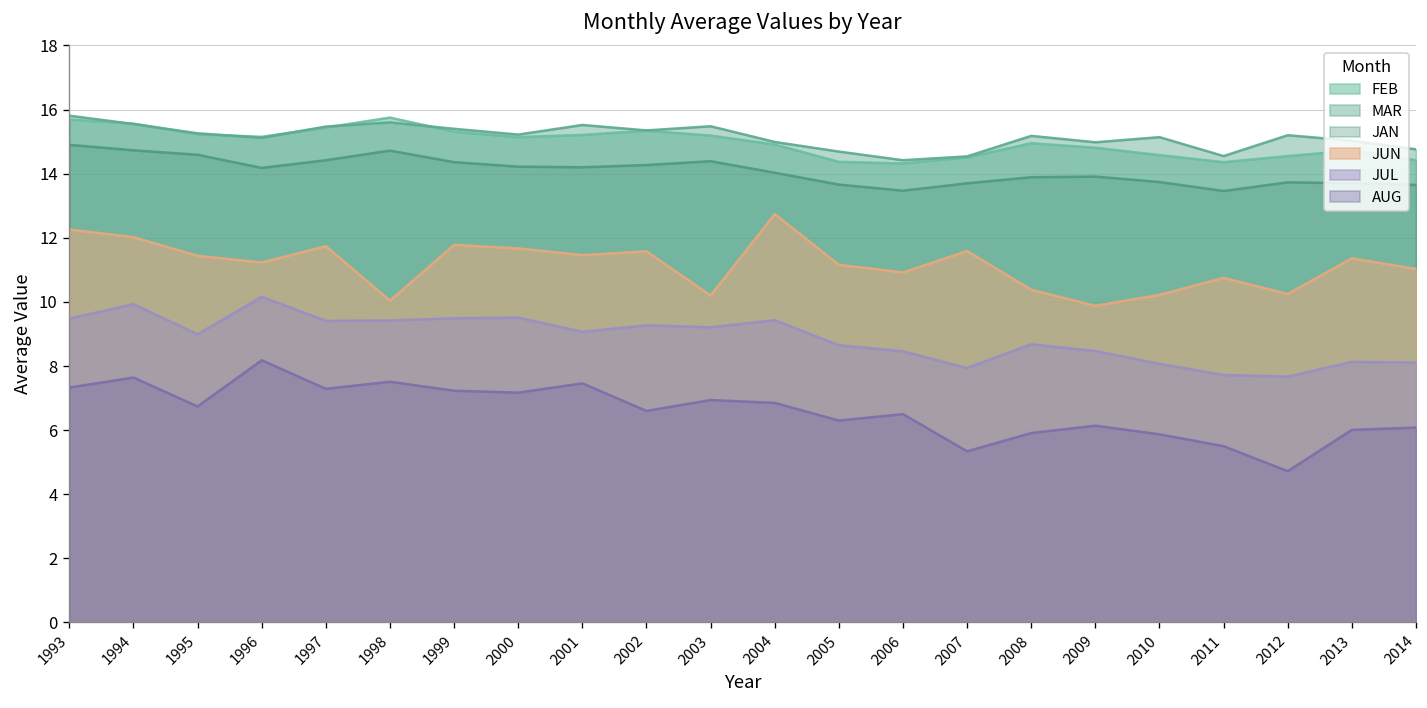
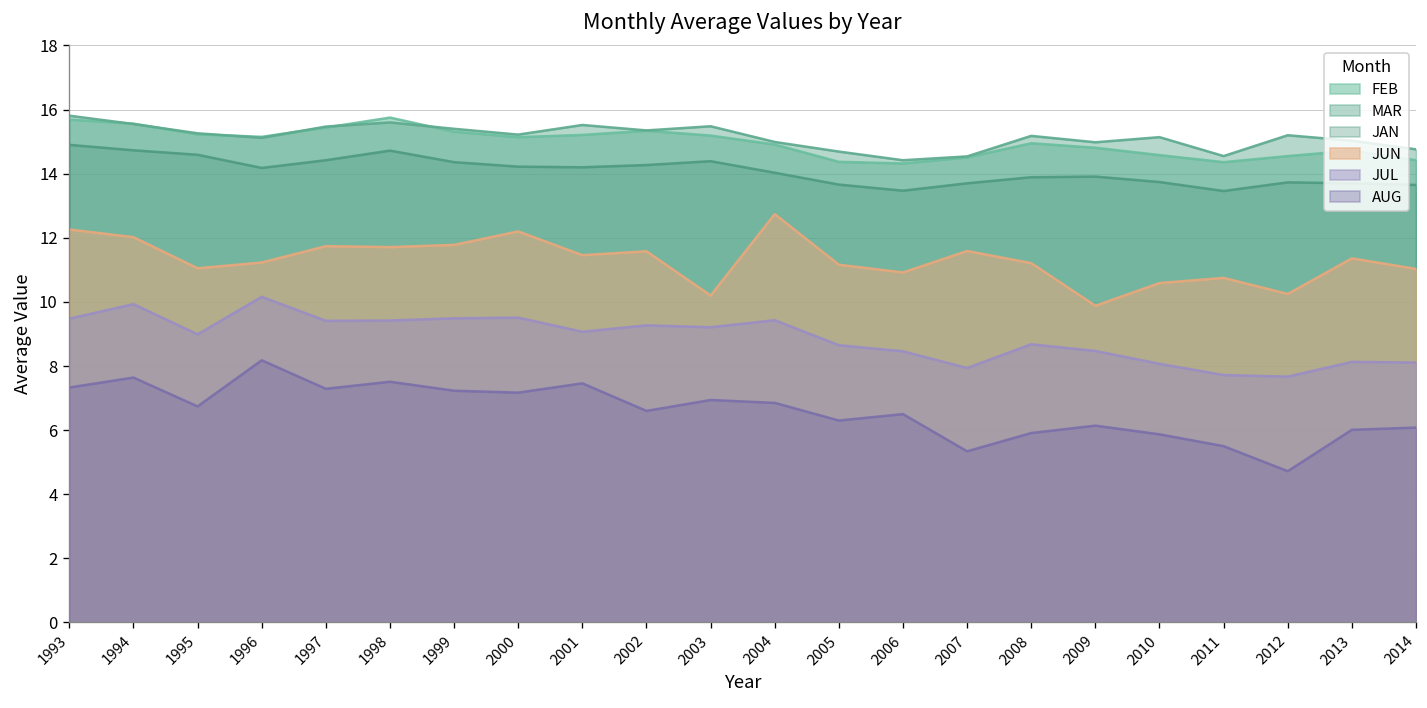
JUN, 1995: 11.4 -> 11.1
JUN, 1998: 10.0 -> 11.7
JUN, 2000: 11.7 -> 12.2
JUN, 2008: 10.4 -> 11.2
JUN, 2010: 10.2 -> 10.6
